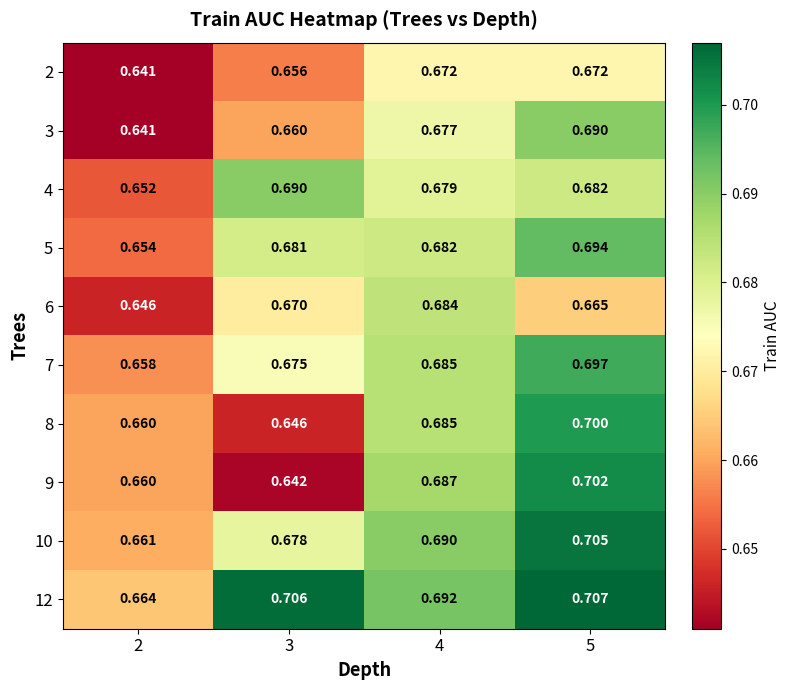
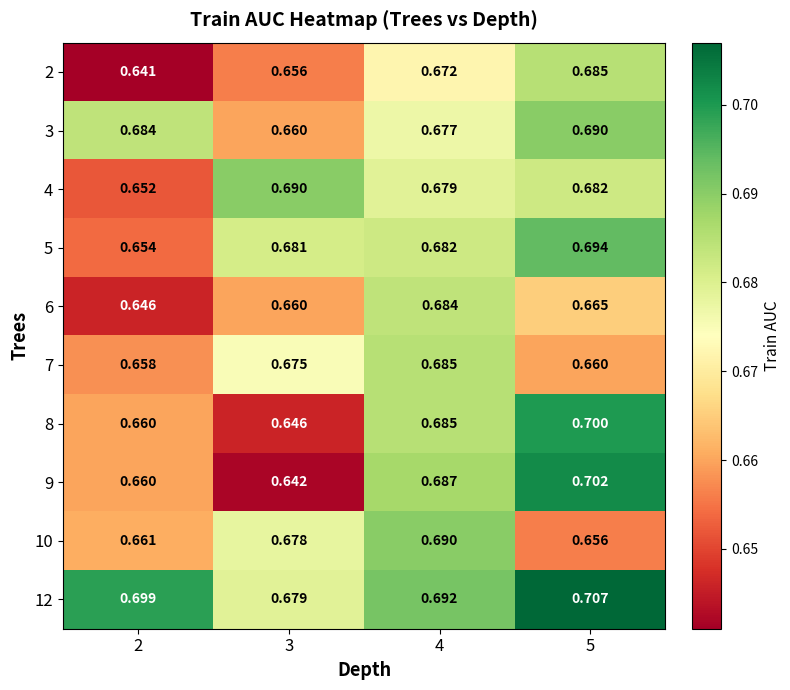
2, 5: 0.672 -> 0.685
3, 2: 0.641 -> 0.684
6, 3: 0.670 -> 0.660
7, 5: 0.697 -> 0.660
10, 5: 0.705 -> 0.656
12, 2: 0.664 -> 0.699
12, 3: 0.706 -> 0.679
